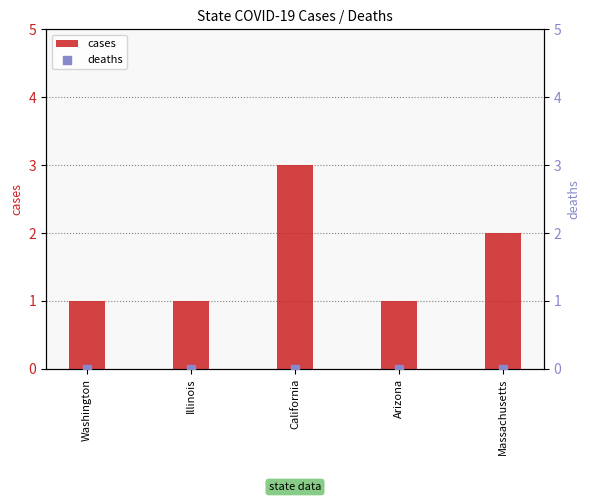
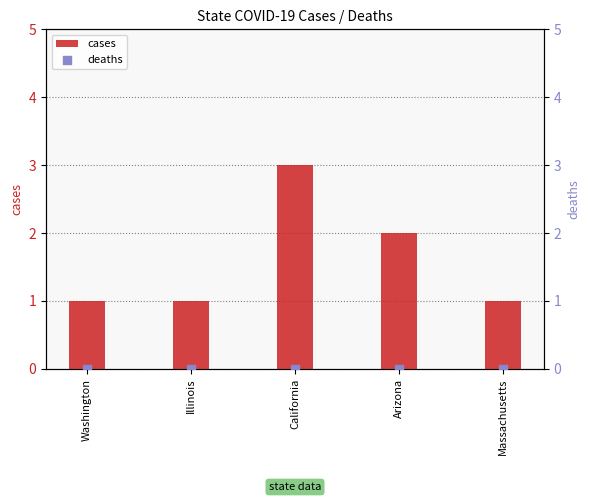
cases, Arizona: 1 -> 2
cases, Massachusetts: 2 -> 1
